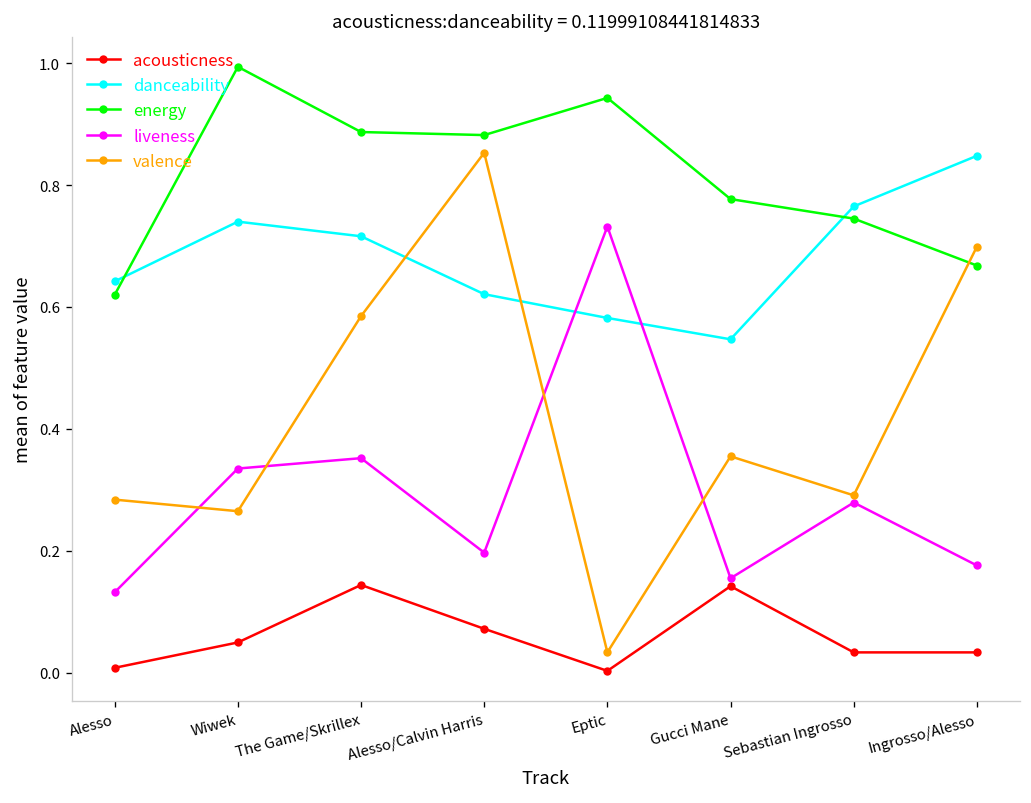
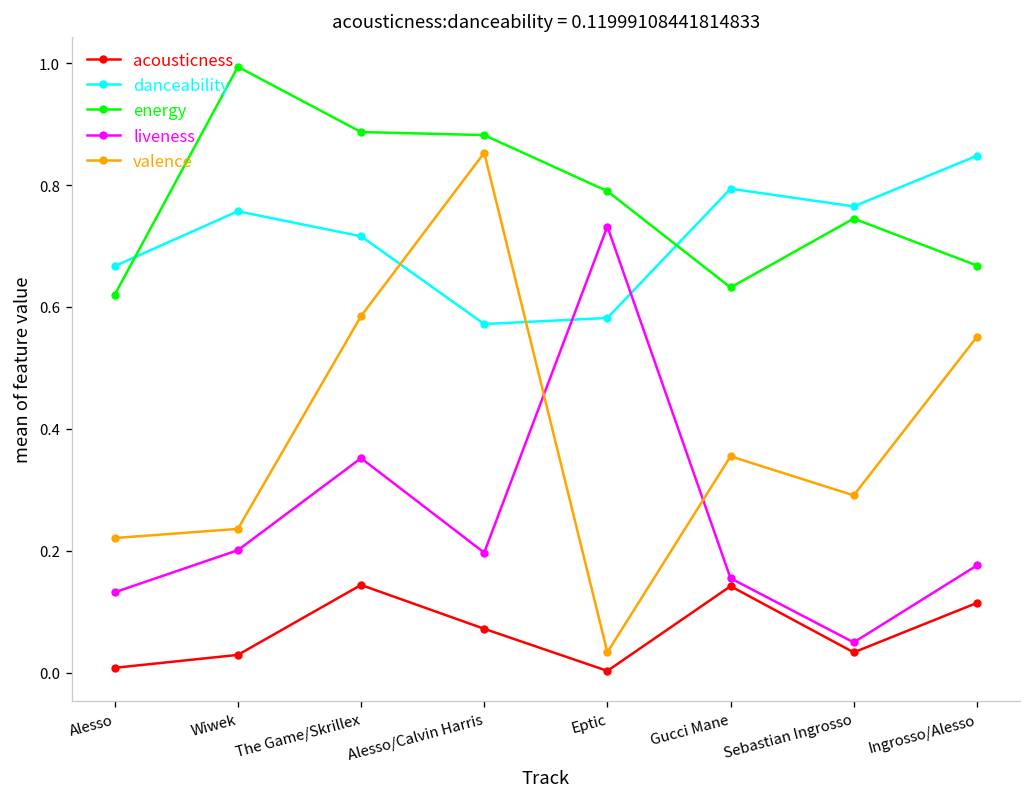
danceability, Alesso: 0.64 -> 0.67
valence, Alesso: 0.28 -> 0.22
acousticness, Wiwek: 0.05 -> 0.03
danceability, Wiwek: 0.74 -> 0.76
liveness, Wiwek: 0.34 -> 0.20
valence, Wiwek: 0.27 -> 0.24
danceability, Alesso/Calvin Harris: 0.62 -> 0.57
energy, Eptic: 0.94 -> 0.79
danceability, Gucci Mane: 0.55 -> 0.79
energy, Gucci Mane: 0.78 -> 0.63
liveness, Sebastian Ingrosso: 0.28 -> 0.05
acousticness, Ingrosso/Alesso: 0.03 -> 0.11
valence, Ingrosso/Alesso: 0.70 -> 0.55
